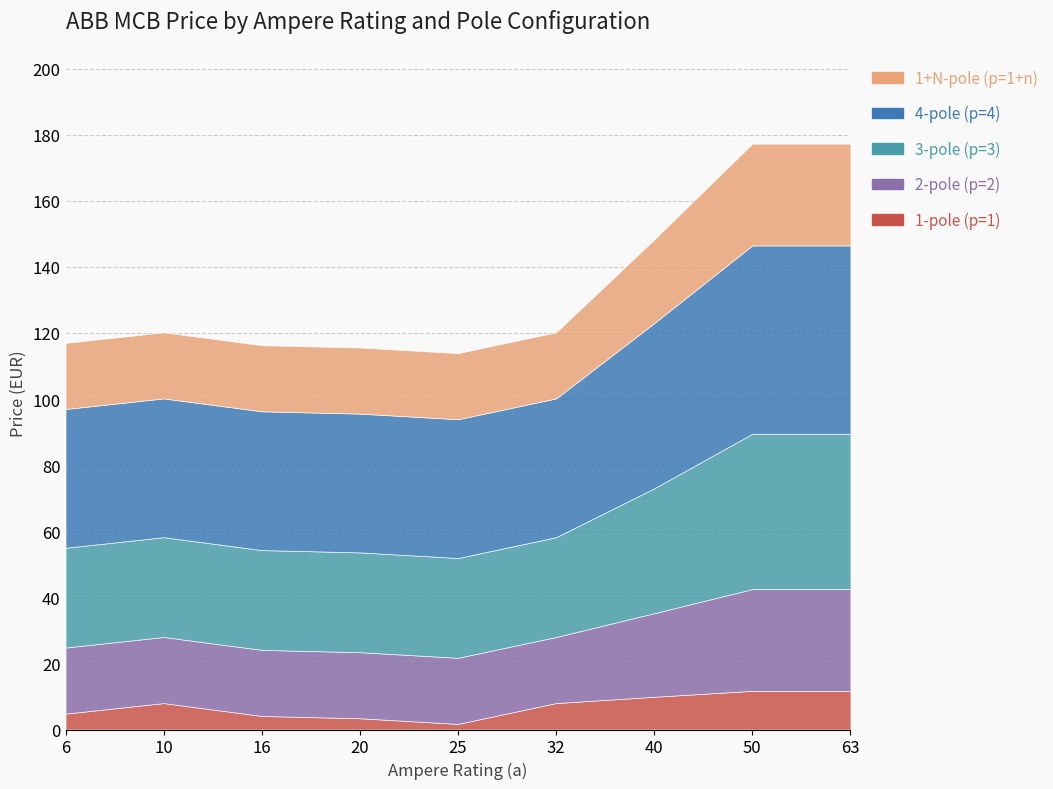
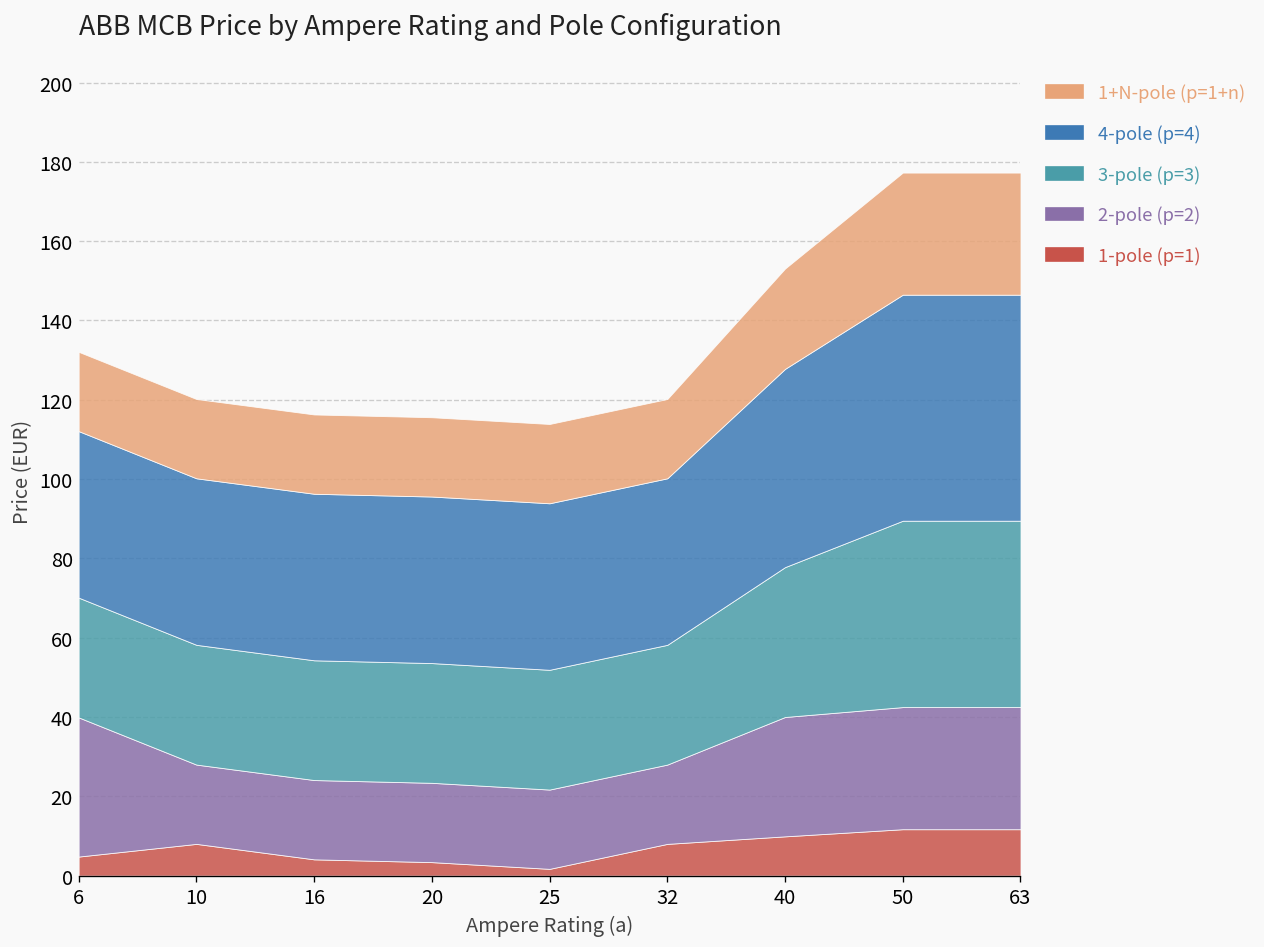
2-pole (p=2), 6: 20 -> 35
2-pole (p=2), 40: 25 -> 30
